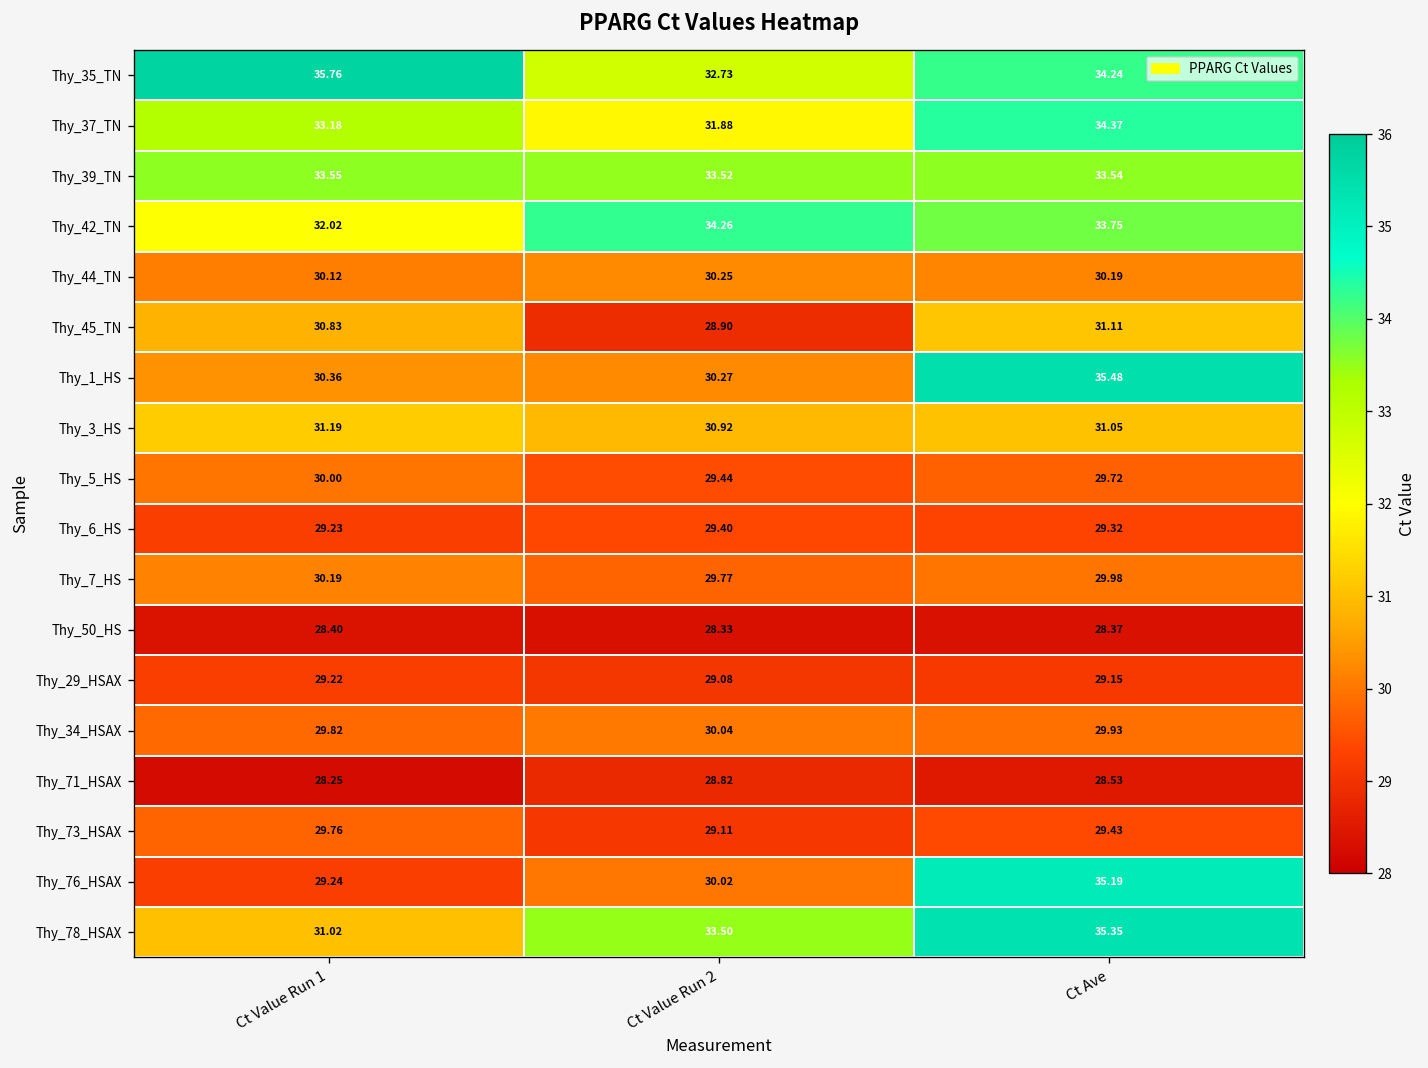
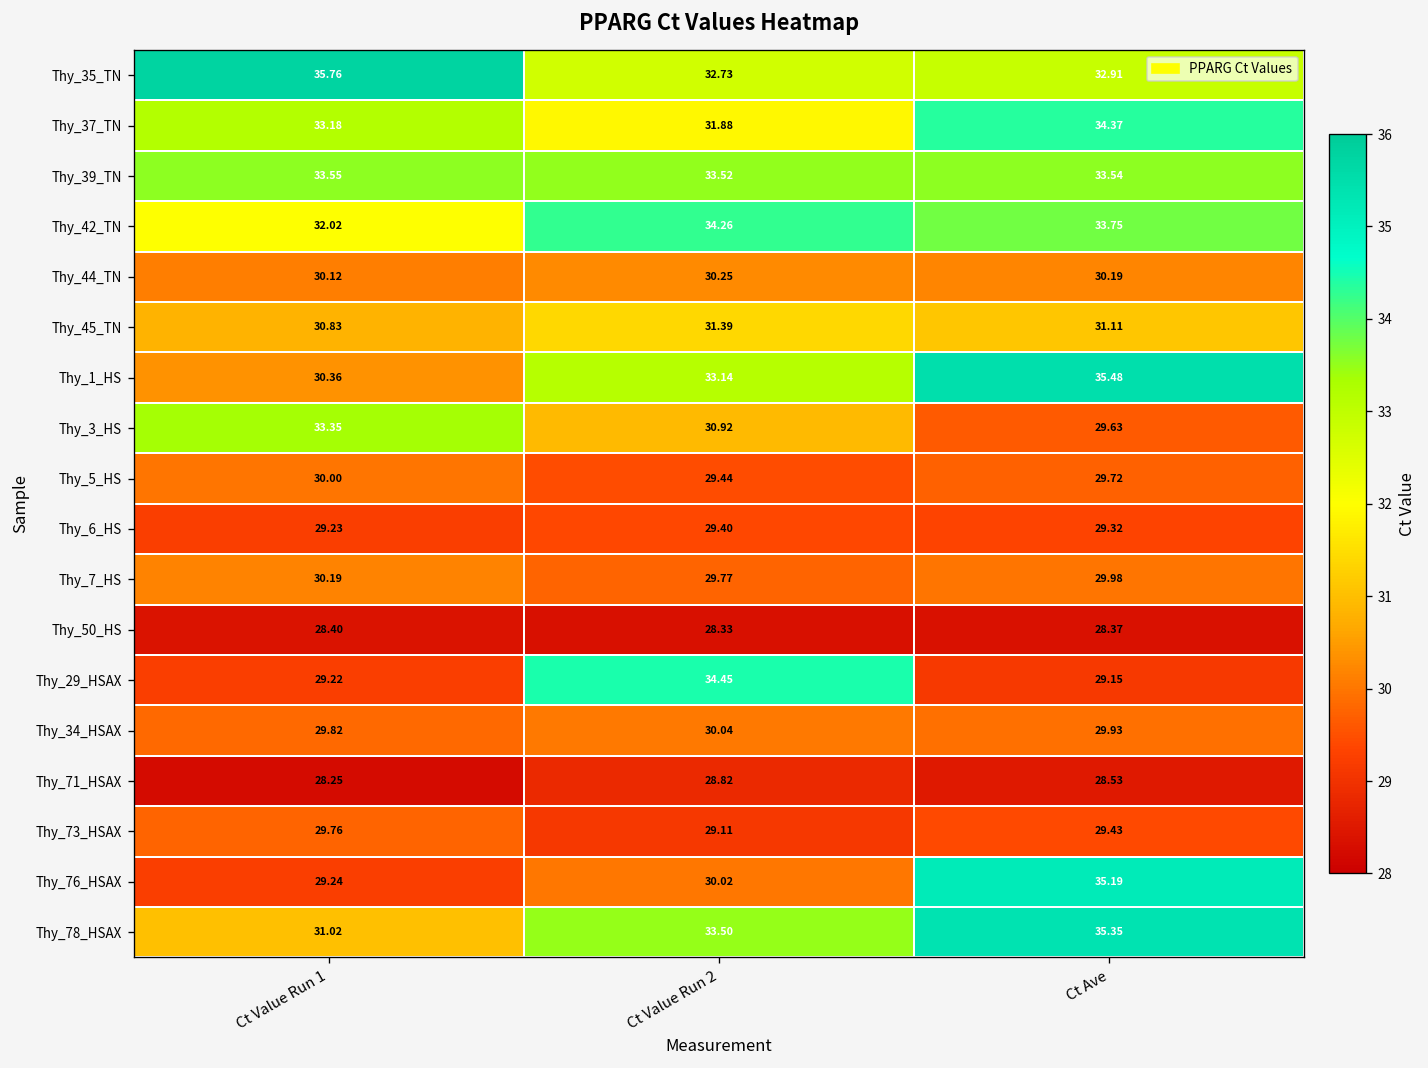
Thy_35_TN, Ct Ave: 34.24 -> 32.91
Thy_45_TN, Ct Value Run 2: 28.90 -> 31.39
Thy_1_HS, Ct Value Run 2: 30.27 -> 33.14
Thy_3_HS, Ct Value Run 1: 31.19 -> 33.35
Thy_3_HS, Ct Ave: 31.05 -> 29.63
Thy_29_HSAX, Ct Value Run 2: 29.08 -> 34.45
